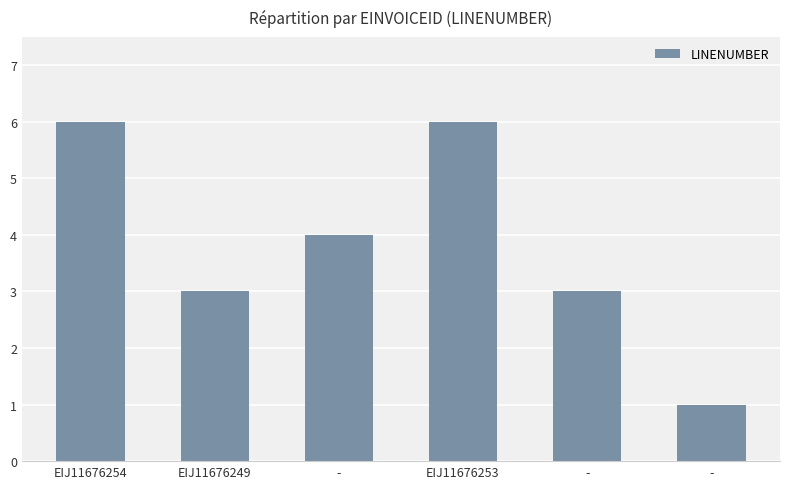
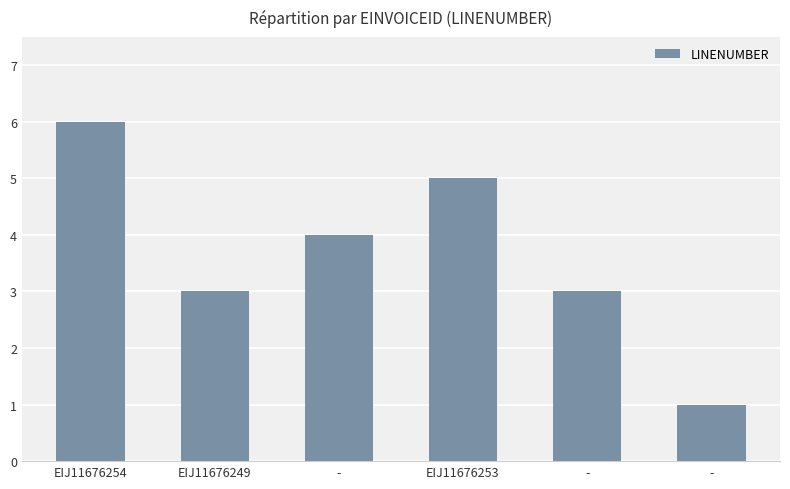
EIJ11676253: 6 -> 5
